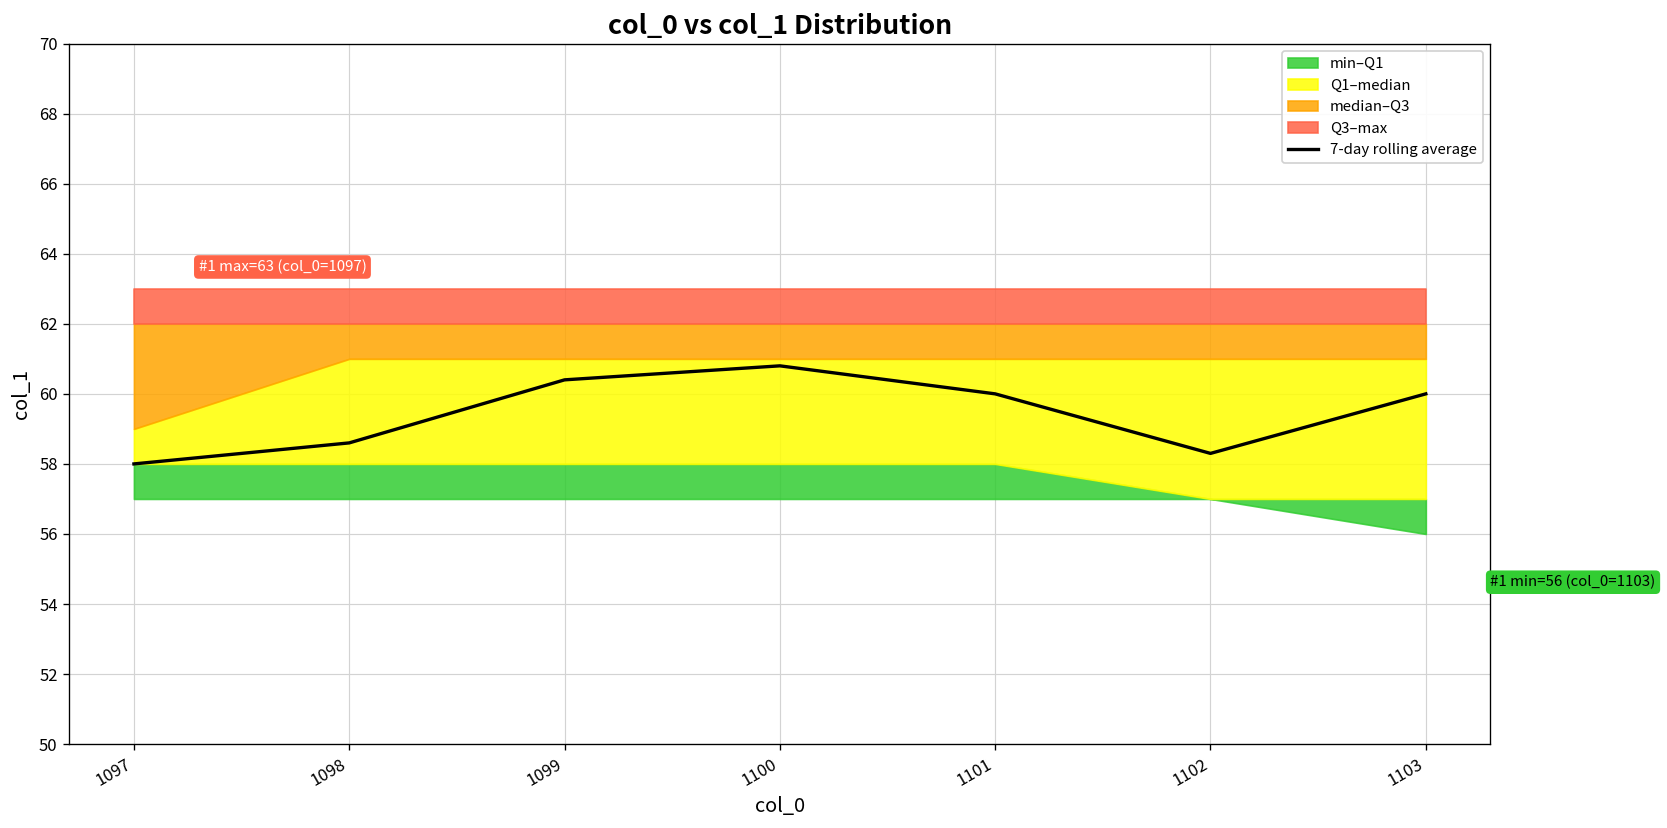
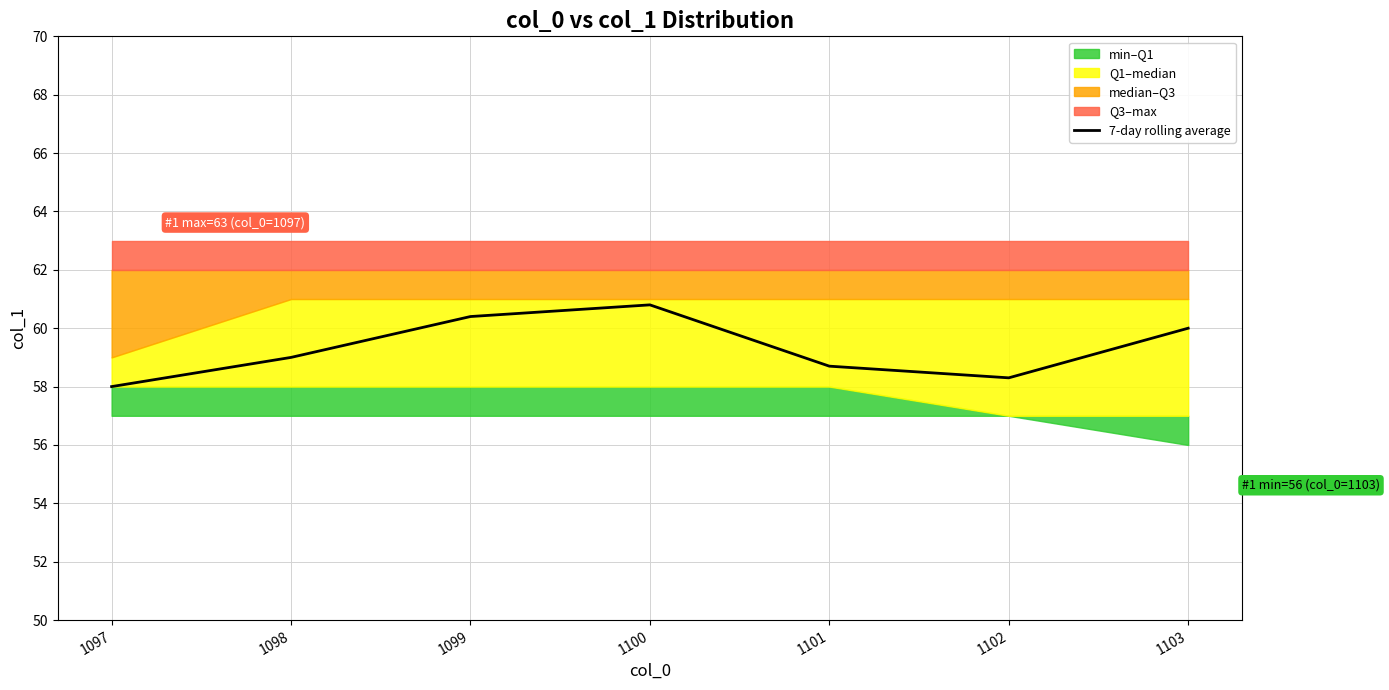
7-day rolling average, 1098: 58.6 -> 59.0
7-day rolling average, 1101: 60.0 -> 58.7
